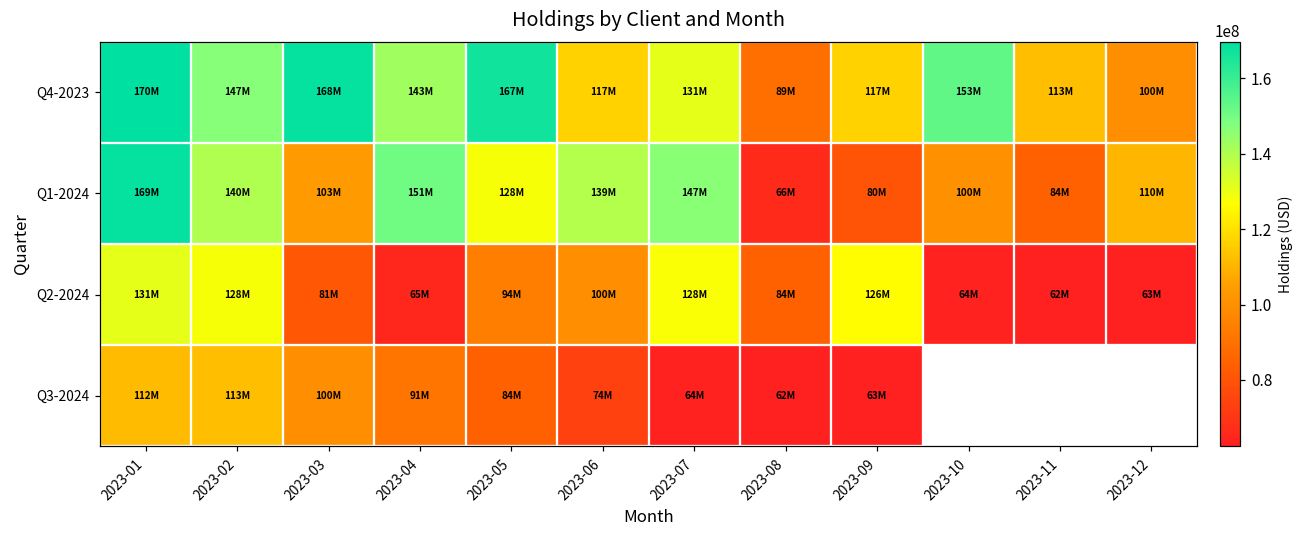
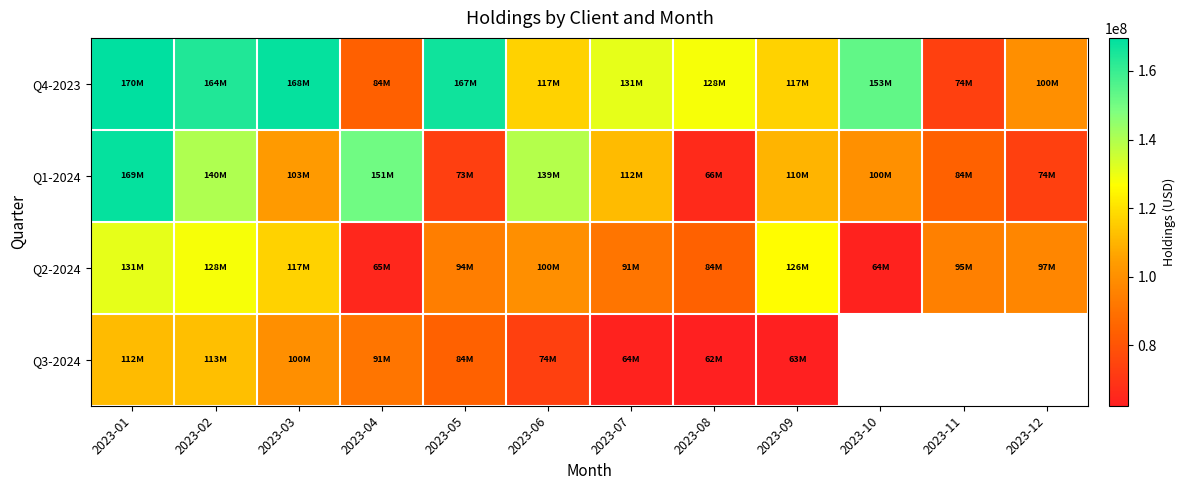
Q4-2023, 2023-02: 147M -> 164M
Q4-2023, 2023-04: 143M -> 84M
Q4-2023, 2023-08: 89M -> 128M
Q4-2023, 2023-11: 113M -> 74M
Q1-2024, 2023-05: 128M -> 73M
Q1-2024, 2023-07: 147M -> 112M
Q1-2024, 2023-09: 80M -> 110M
Q1-2024, 2023-12: 110M -> 74M
Q2-2024, 2023-03: 81M -> 117M
Q2-2024, 2023-07: 128M -> 91M
Q2-2024, 2023-11: 62M -> 95M
Q2-2024, 2023-12: 63M -> 97M
